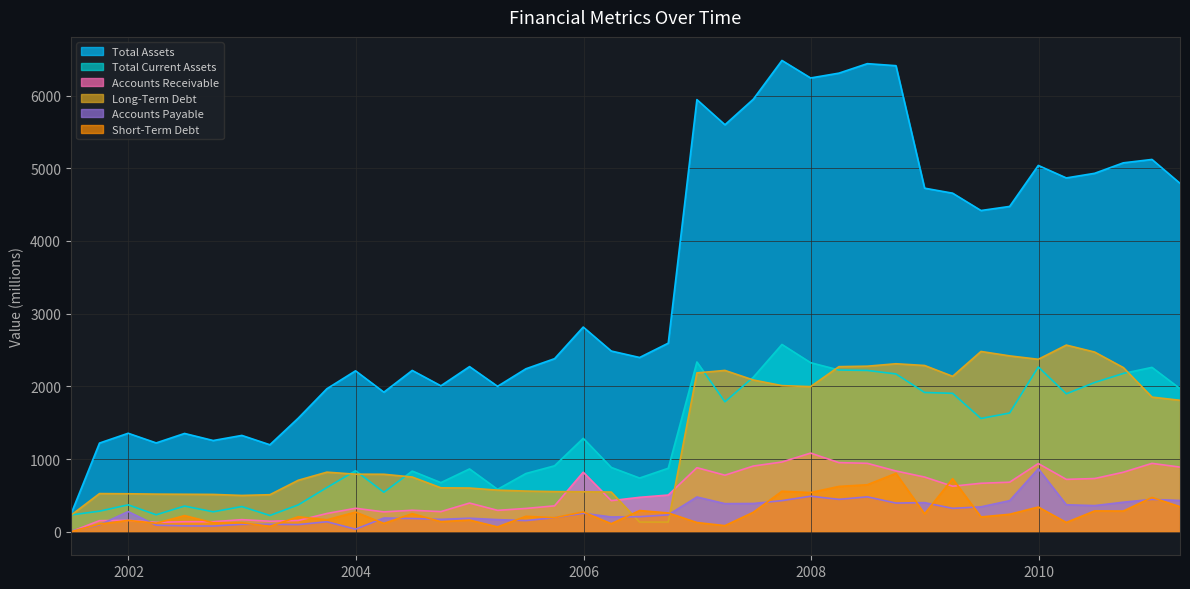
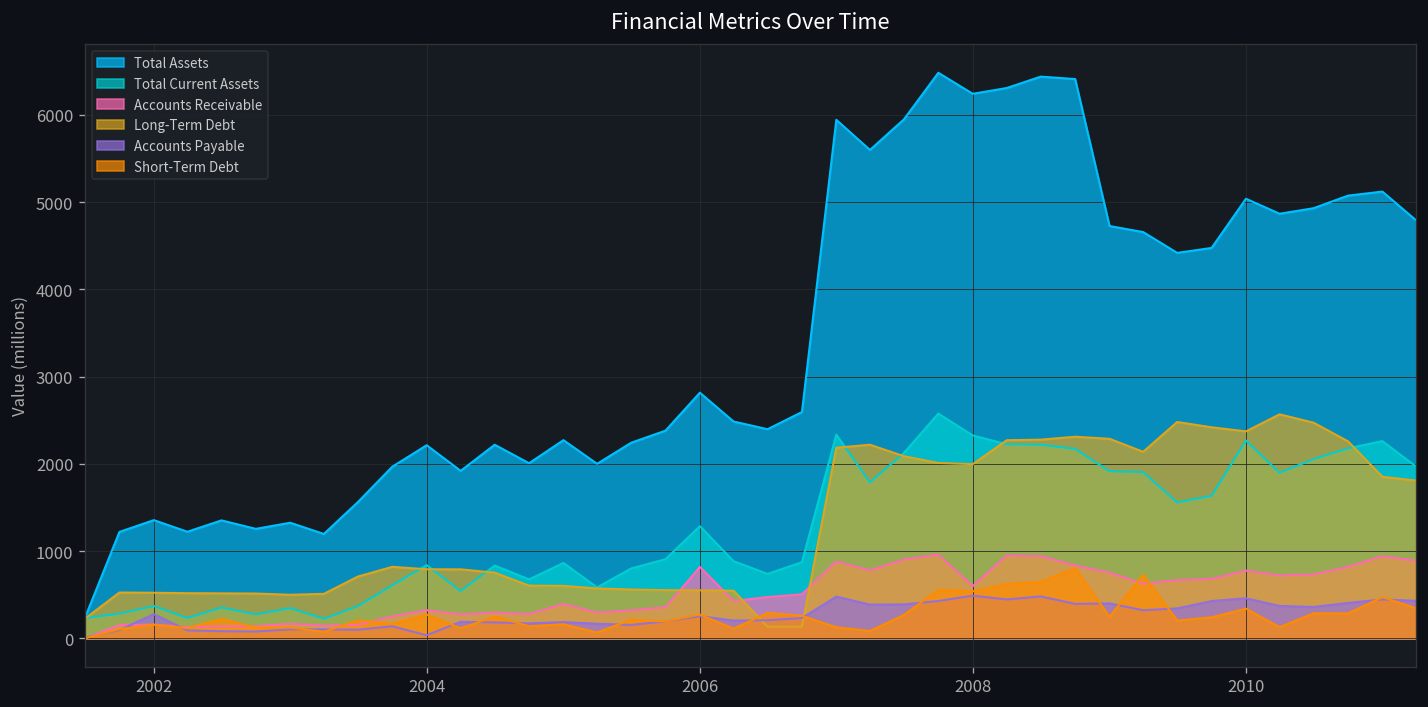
Accounts Receivable, 2008: 1100 -> 600
Accounts Receivable, 2010: 900 -> 800
Accounts Payable, 2010: 900 -> 500
